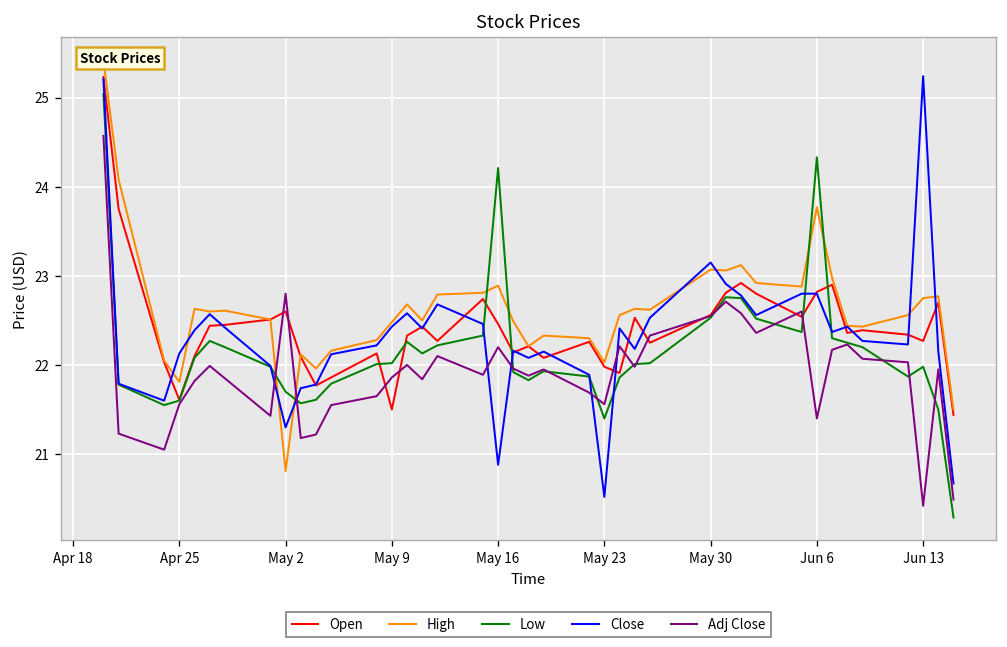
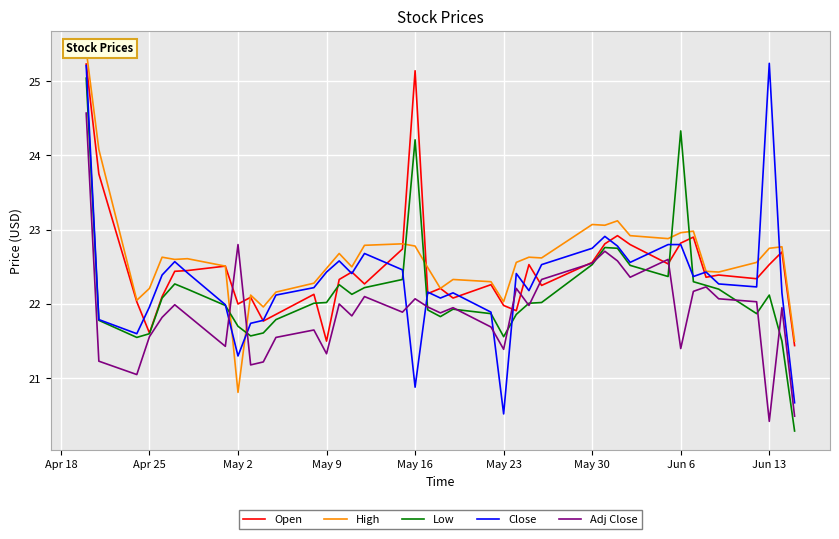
High, Apr 25: 21.8 -> 22.2
Close, Apr 25: 22.1 -> 22.0
Open, May 2: 22.6 -> 22.0
Adj Close, May 9: 21.9 -> 21.3
Open, May 16: 22.5 -> 25.1
High, May 16: 22.9 -> 22.8
Adj Close, May 16: 22.2 -> 22.1
Low, May 23: 21.4 -> 21.6
Adj Close, May 23: 21.6 -> 21.4
Close, May 30: 23.2 -> 22.8
High, Jun 6: 23.8 -> 23.0
Open, Jun 13: 22.3 -> 22.5
Low, Jun 13: 22.0 -> 22.1
